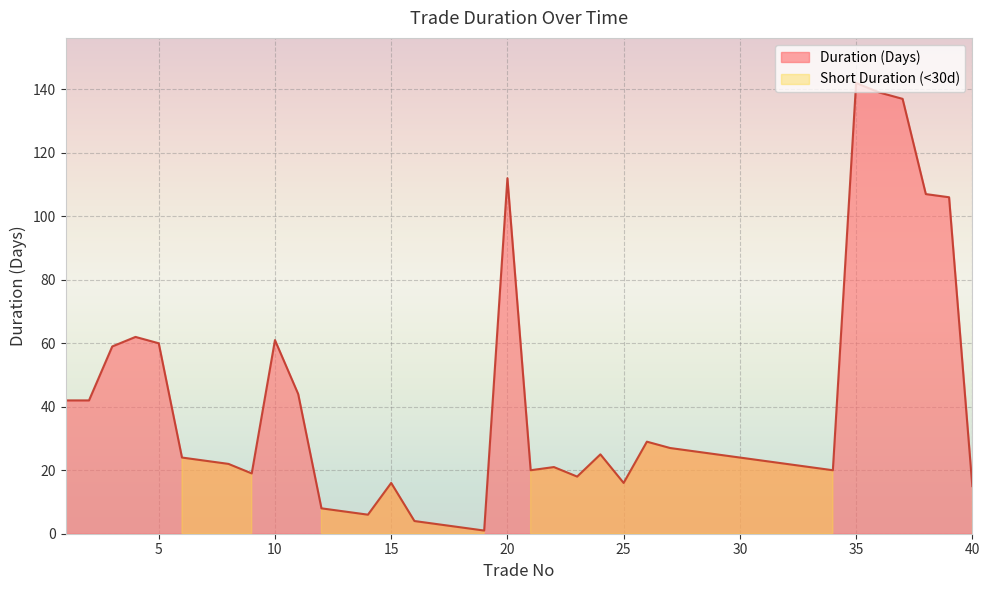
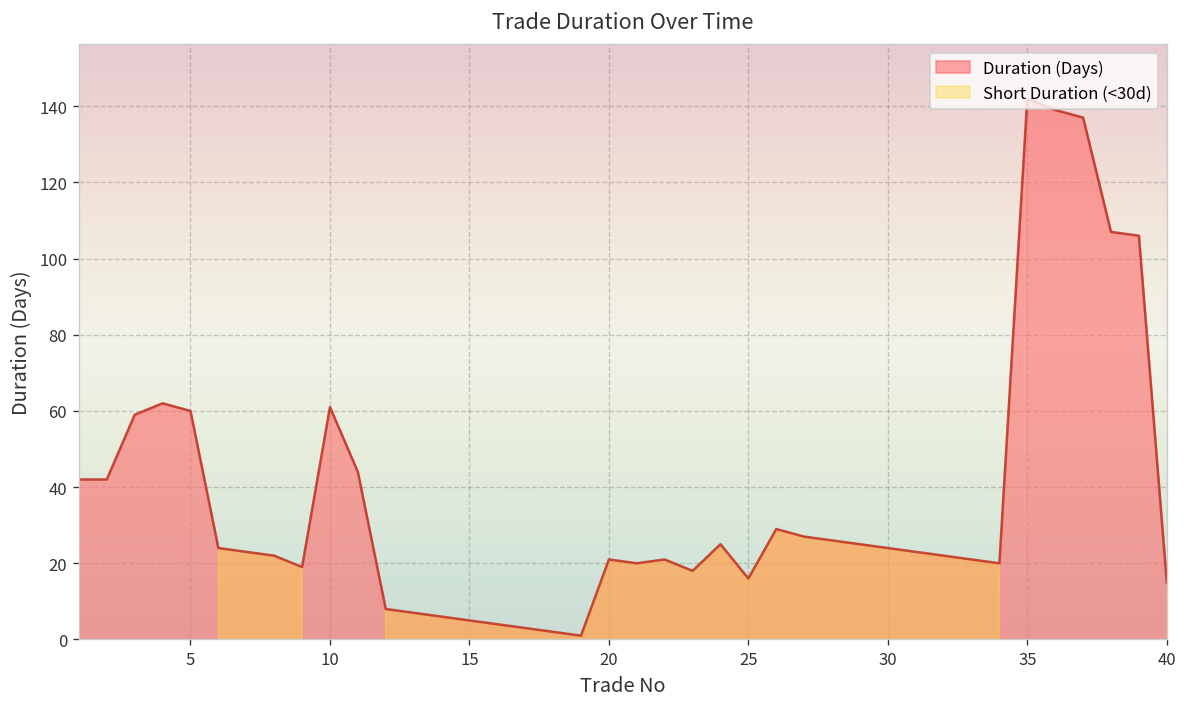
15: 16 -> 5
20: 112 -> 21
